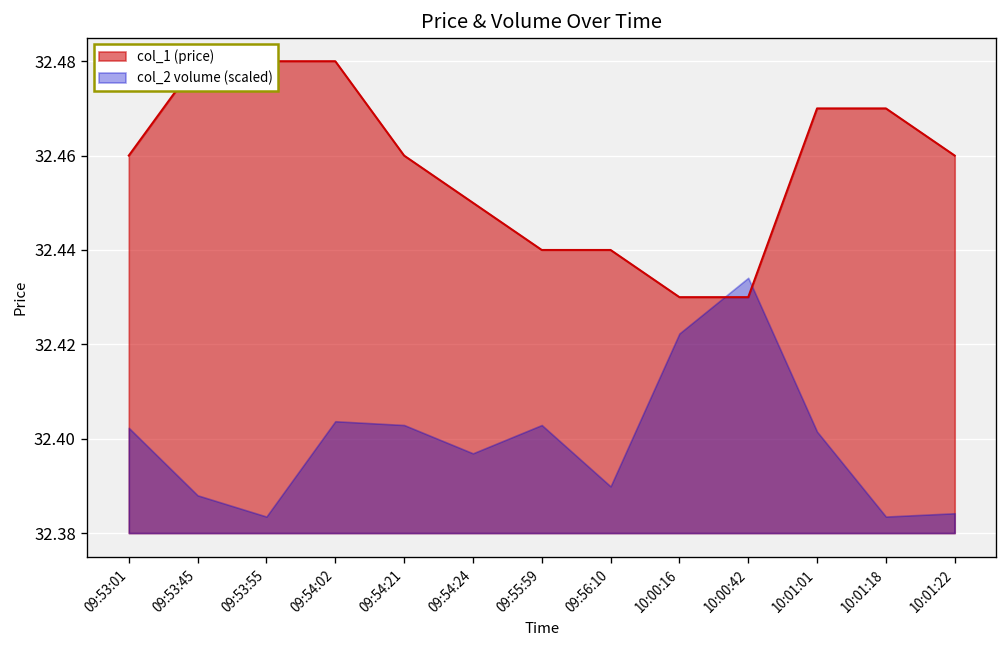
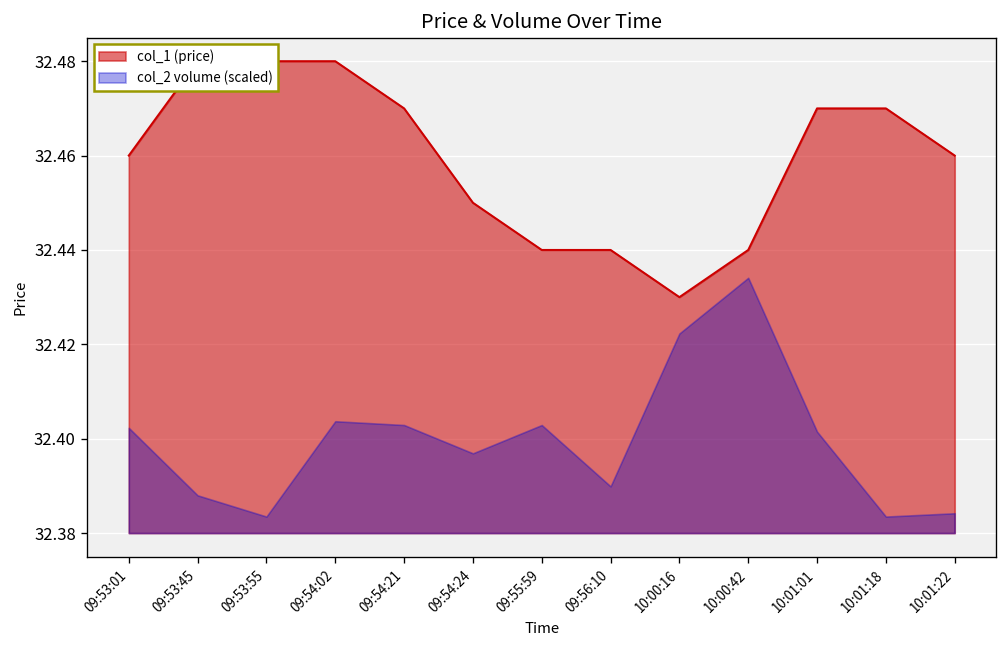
col_1 (price), 09:54:21: 32.46 -> 32.47
col_1 (price), 10:00:42: 32.43 -> 32.44
